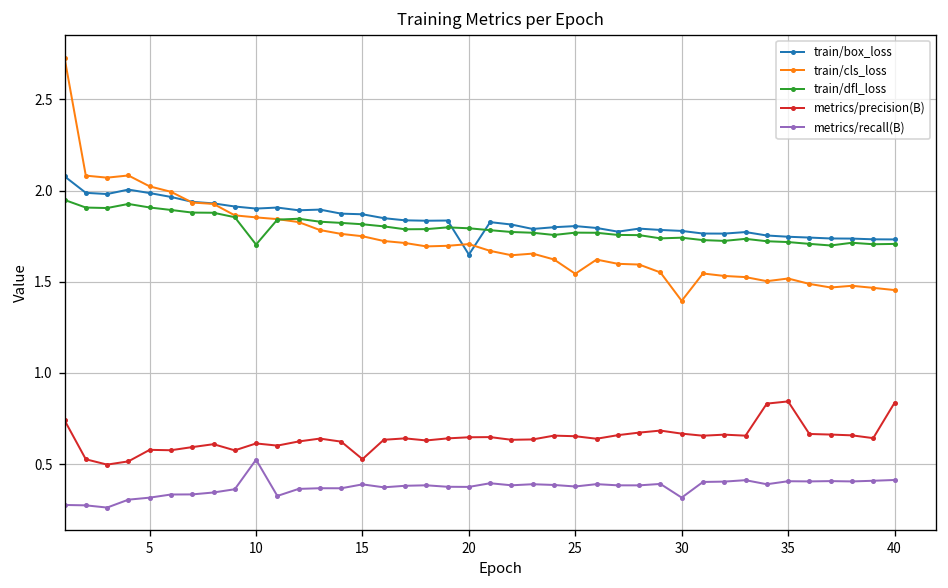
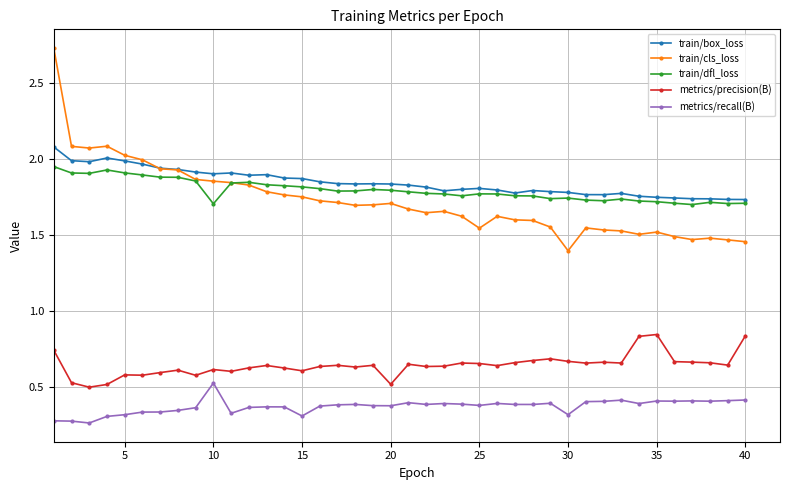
metrics/precision(B), 15: 0.53 -> 0.60
metrics/recall(B), 15: 0.39 -> 0.31
train/box_loss, 20: 1.65 -> 1.83
metrics/precision(B), 20: 0.65 -> 0.52
